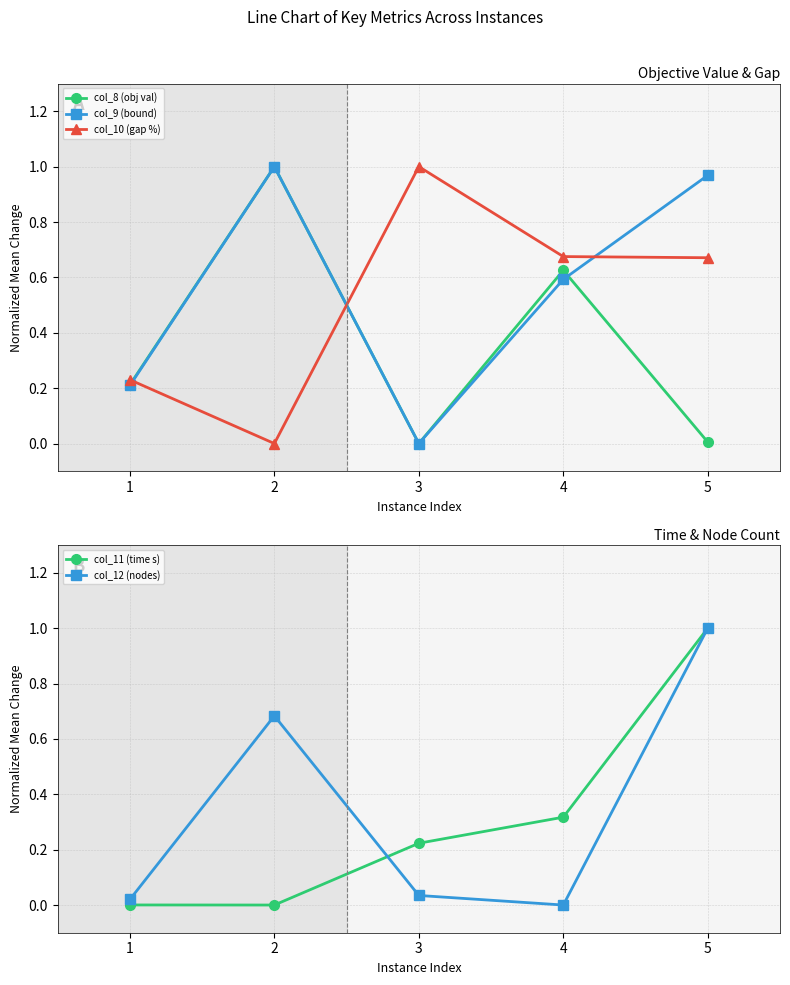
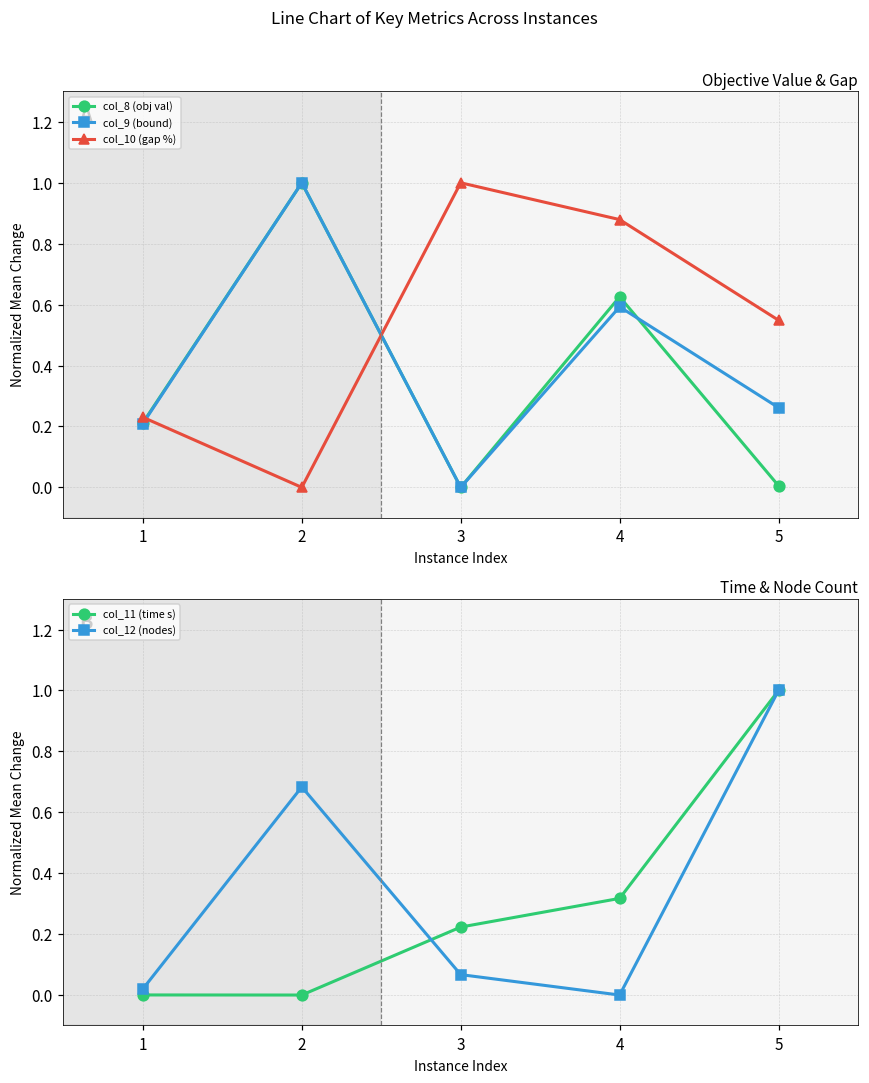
Objective Value & Gap, col_10 (gap %), 4: 0.68 -> 0.88
Objective Value & Gap, col_9 (bound), 5: 0.97 -> 0.26
Objective Value & Gap, col_10 (gap %), 5: 0.67 -> 0.55
Time & Node Count, col_12 (nodes), 3: 0.03 -> 0.07
